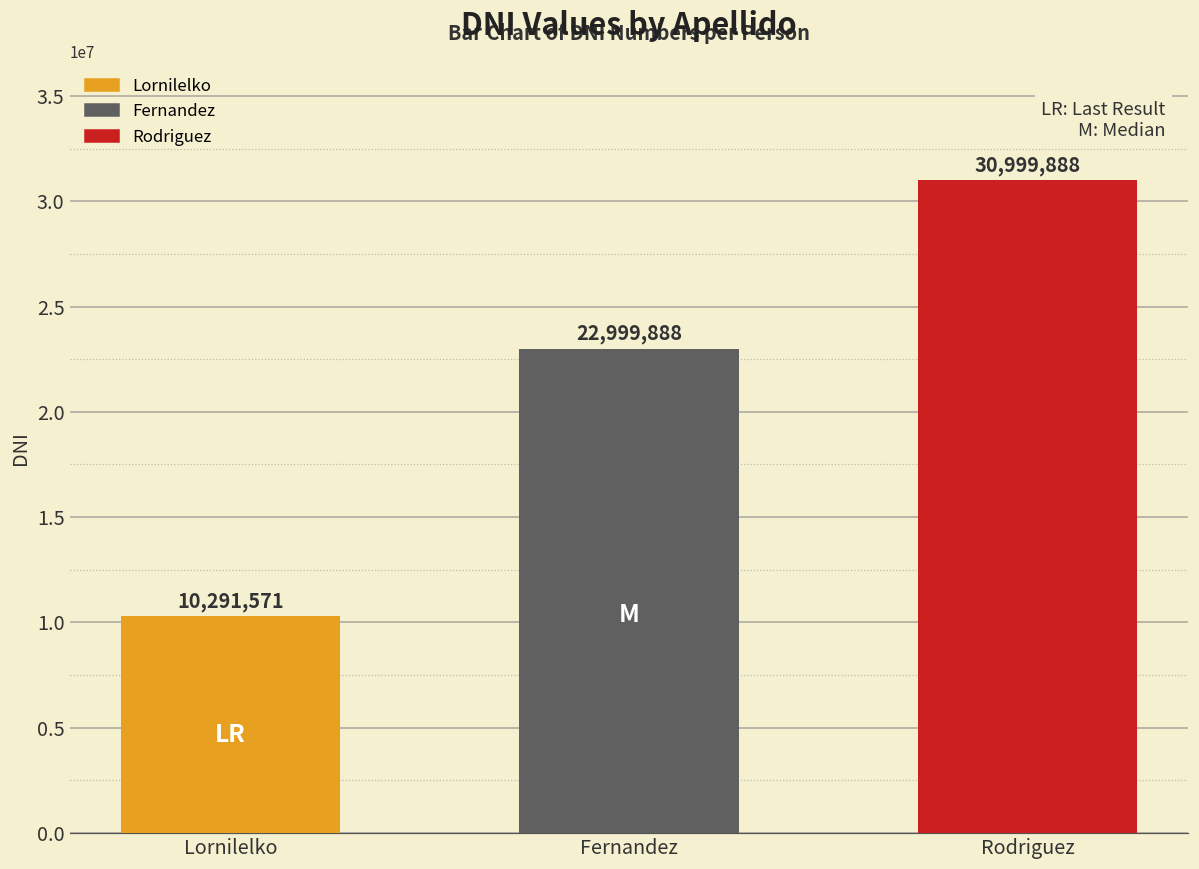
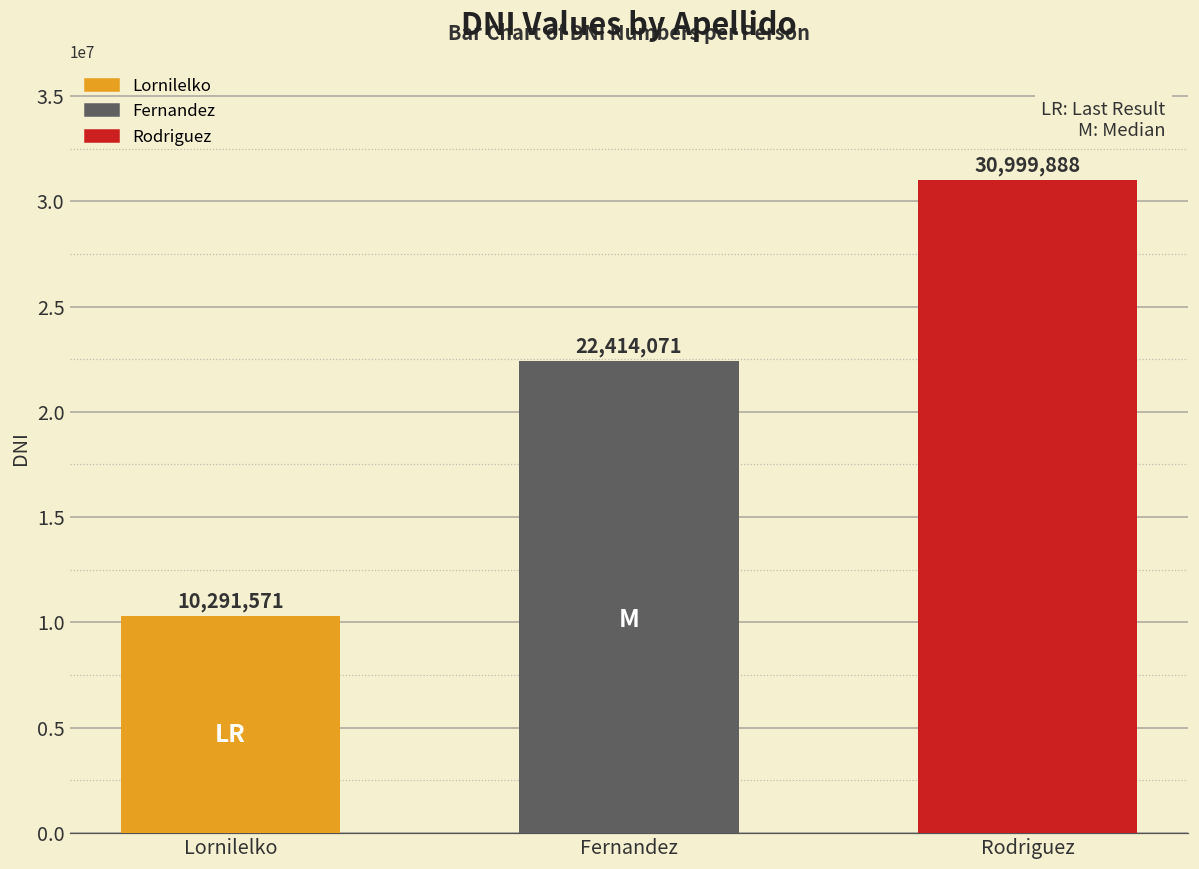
Fernandez: 22,999,888 -> 22,414,071
